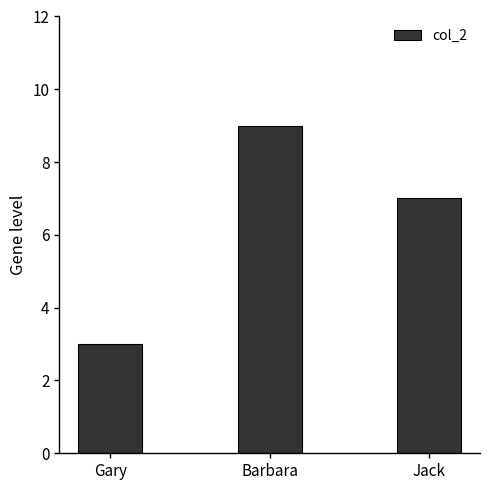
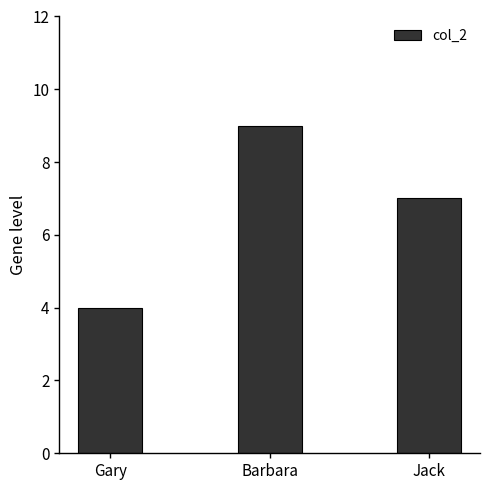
Gary: 3 -> 4
